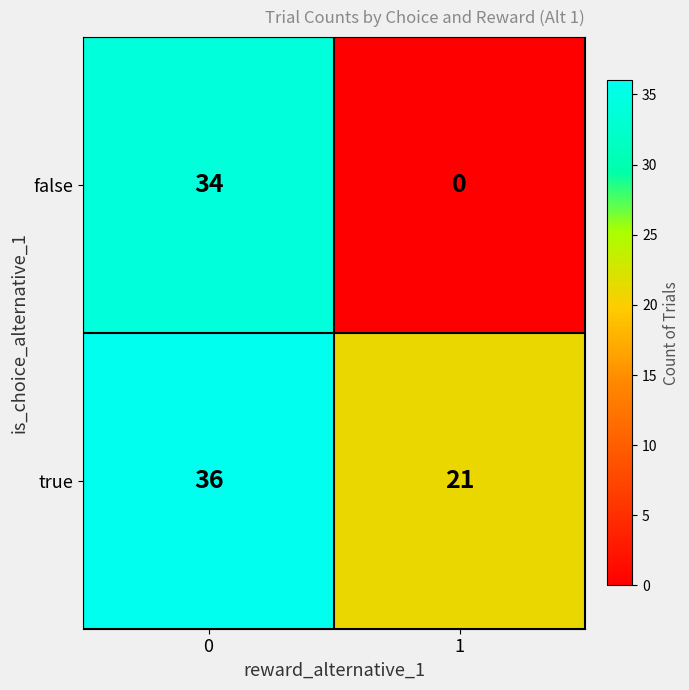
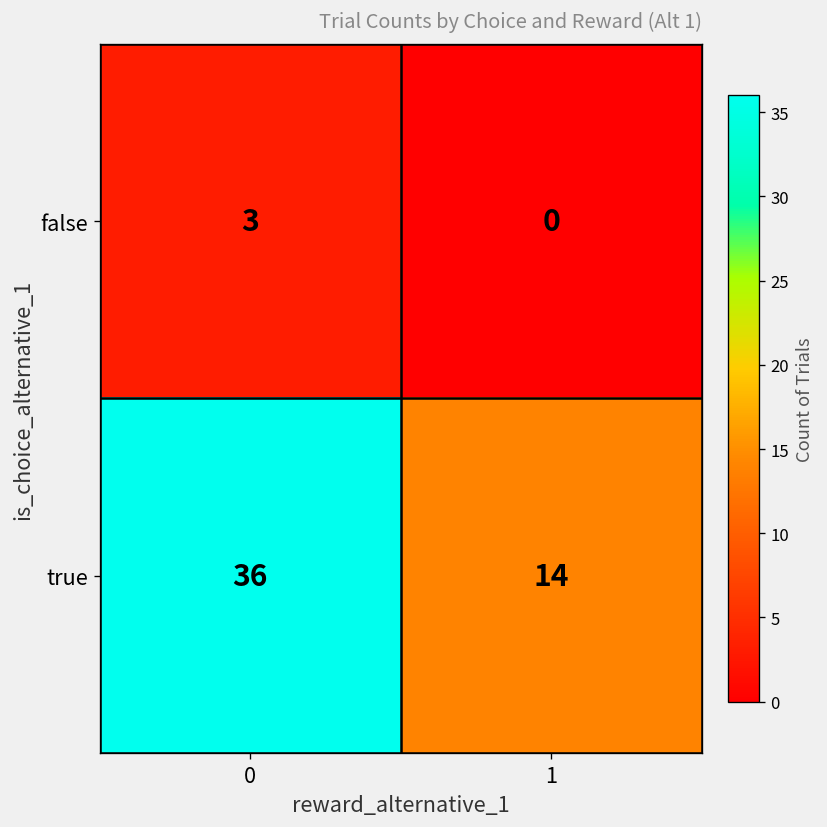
false, 0: 34 -> 3
true, 1: 21 -> 14
